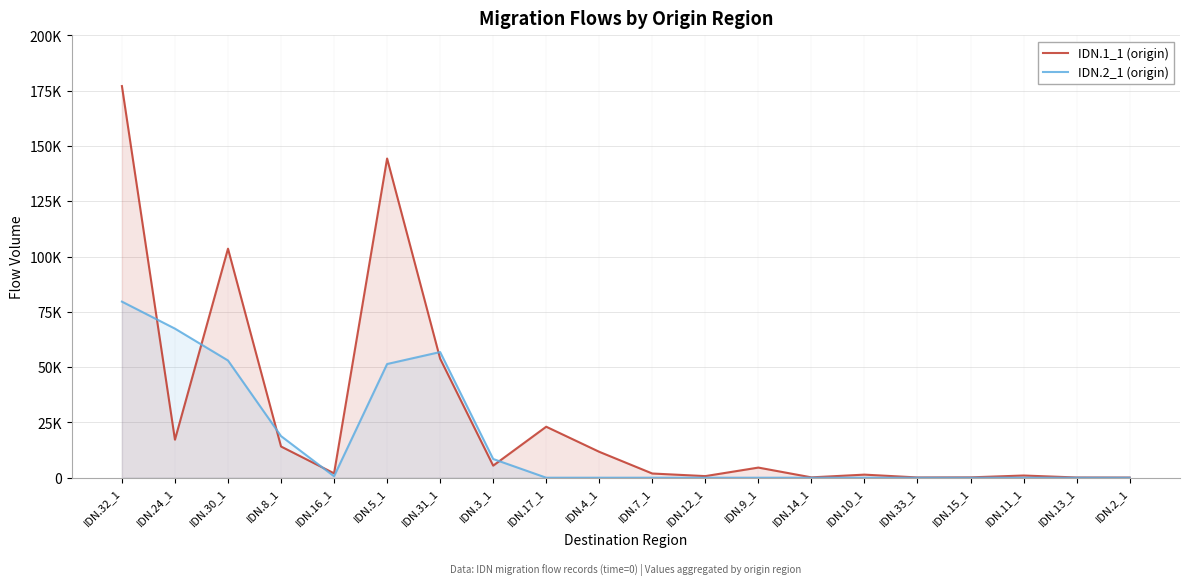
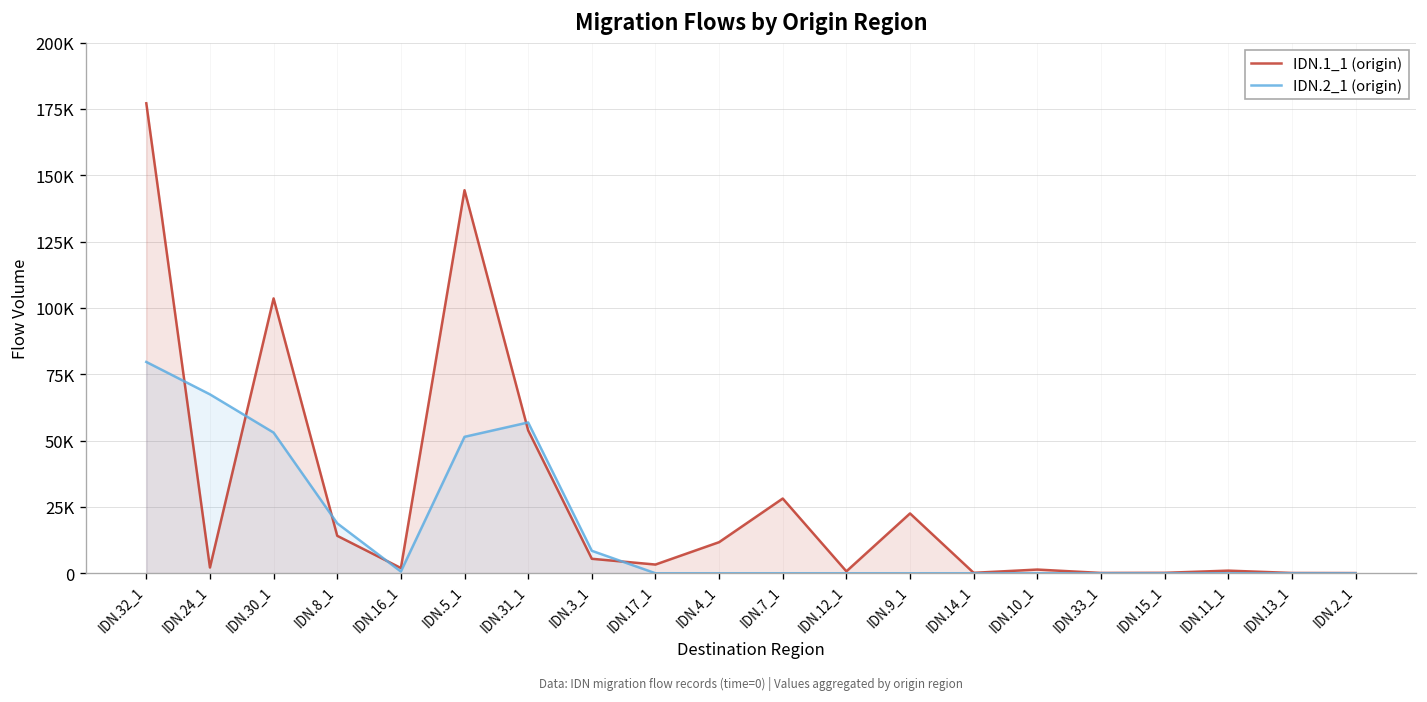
IDN.1_1 (origin), IDN.24_1: 17000 -> 2000
IDN.1_1 (origin), IDN.17_1: 23000 -> 3000
IDN.1_1 (origin), IDN.7_1: 2000 -> 28000
IDN.1_1 (origin), IDN.9_1: 5000 -> 23000
